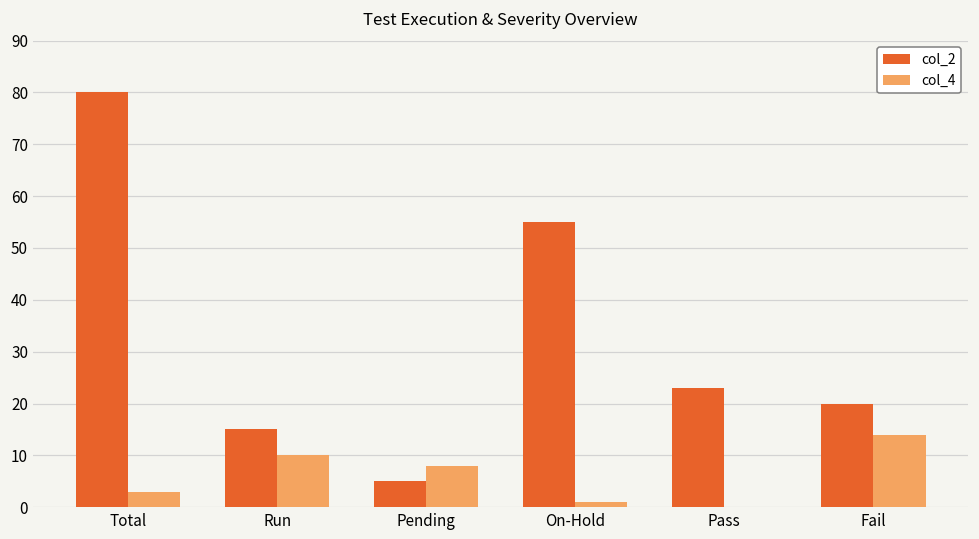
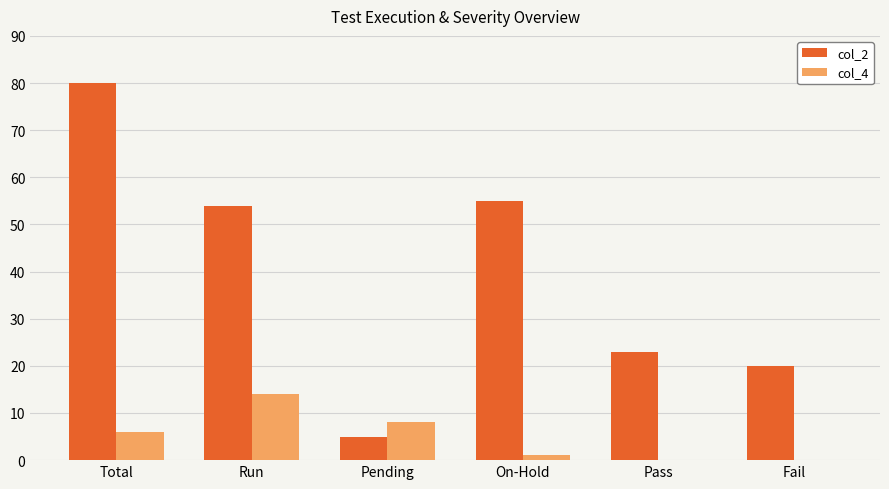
col_4, Total: 3 -> 6
col_2, Run: 15 -> 54
col_4, Run: 10 -> 14
col_4, Fail: 14 -> 0
